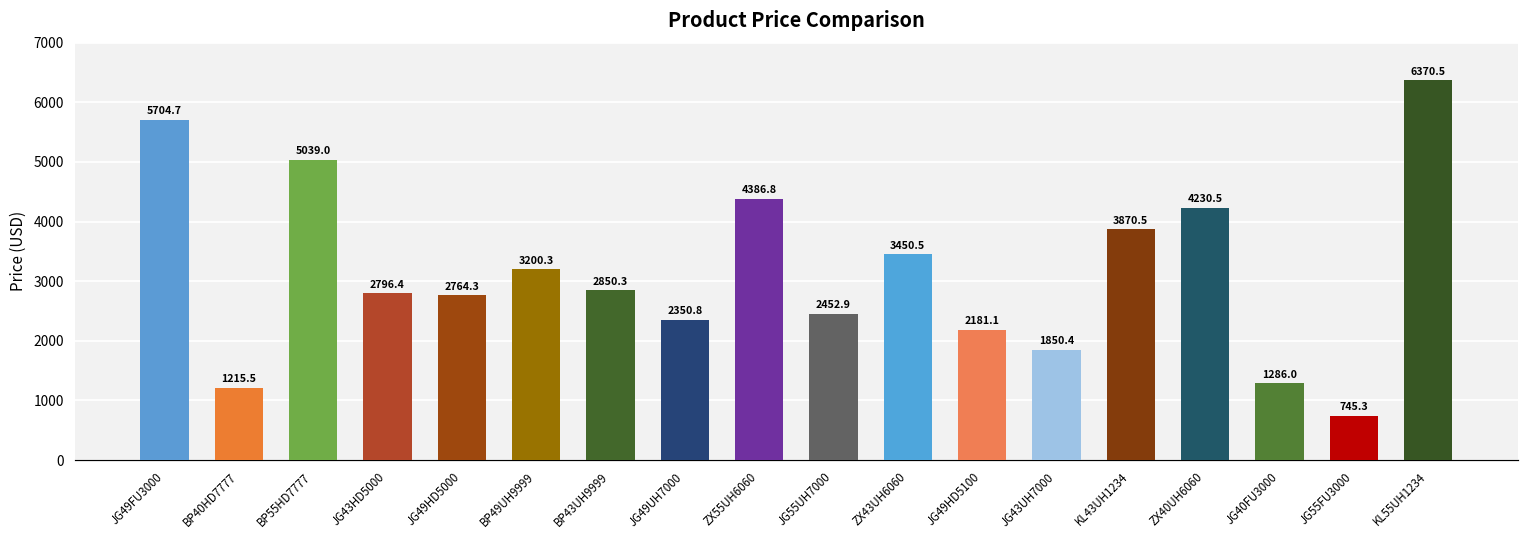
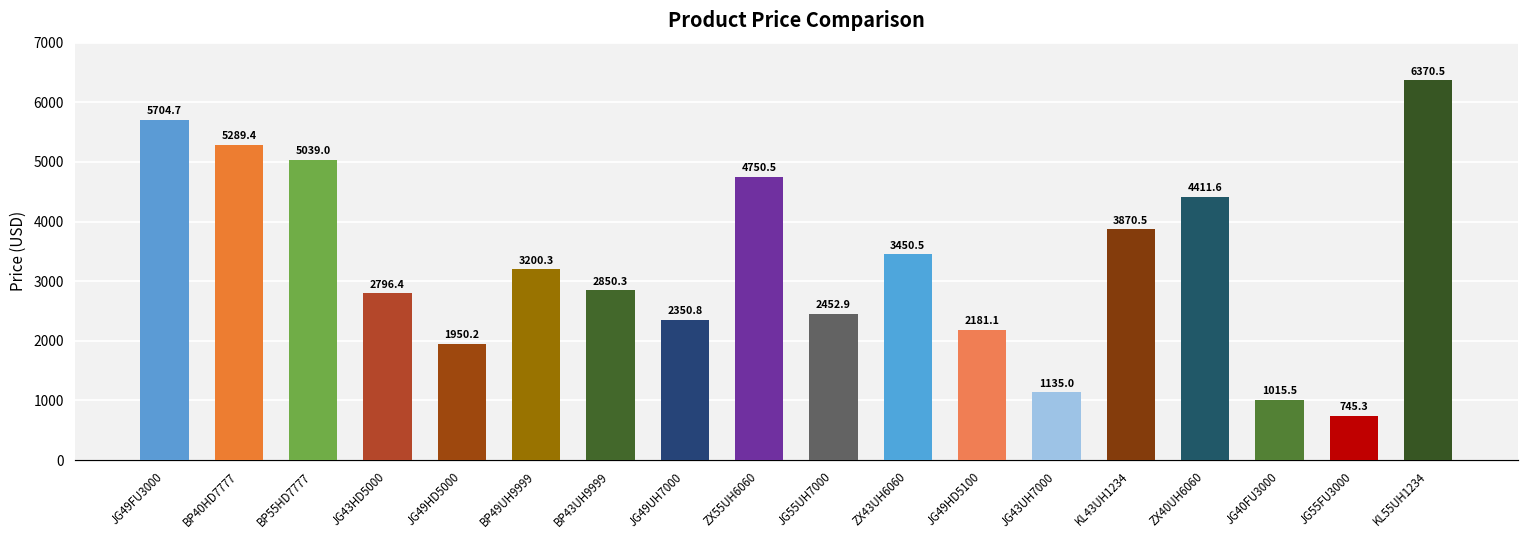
BP40HD7777: 1215.5 -> 5289.4
JG49HD5000: 2764.3 -> 1950.2
ZX55UH6060: 4386.8 -> 4750.5
JG43UH7000: 1850.4 -> 1135.0
ZX40UH6060: 4230.5 -> 4411.6
JG40FU3000: 1286.0 -> 1015.5
